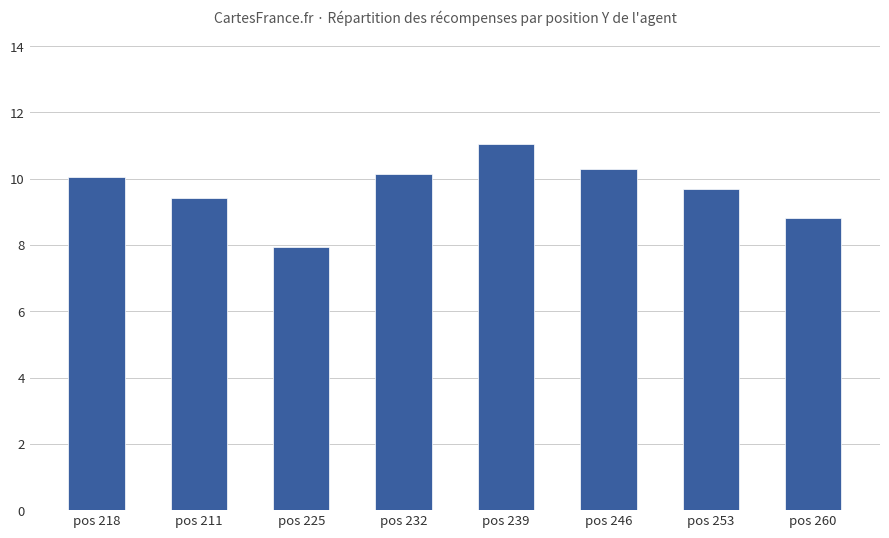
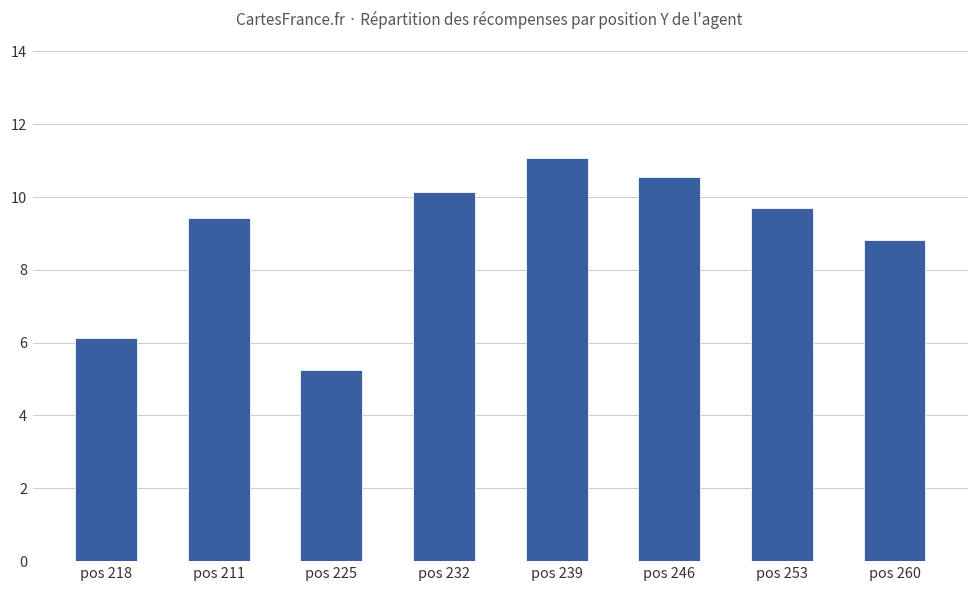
pos 218: 10.0 -> 6.1
pos 225: 7.9 -> 5.2
pos 246: 10.3 -> 10.6
